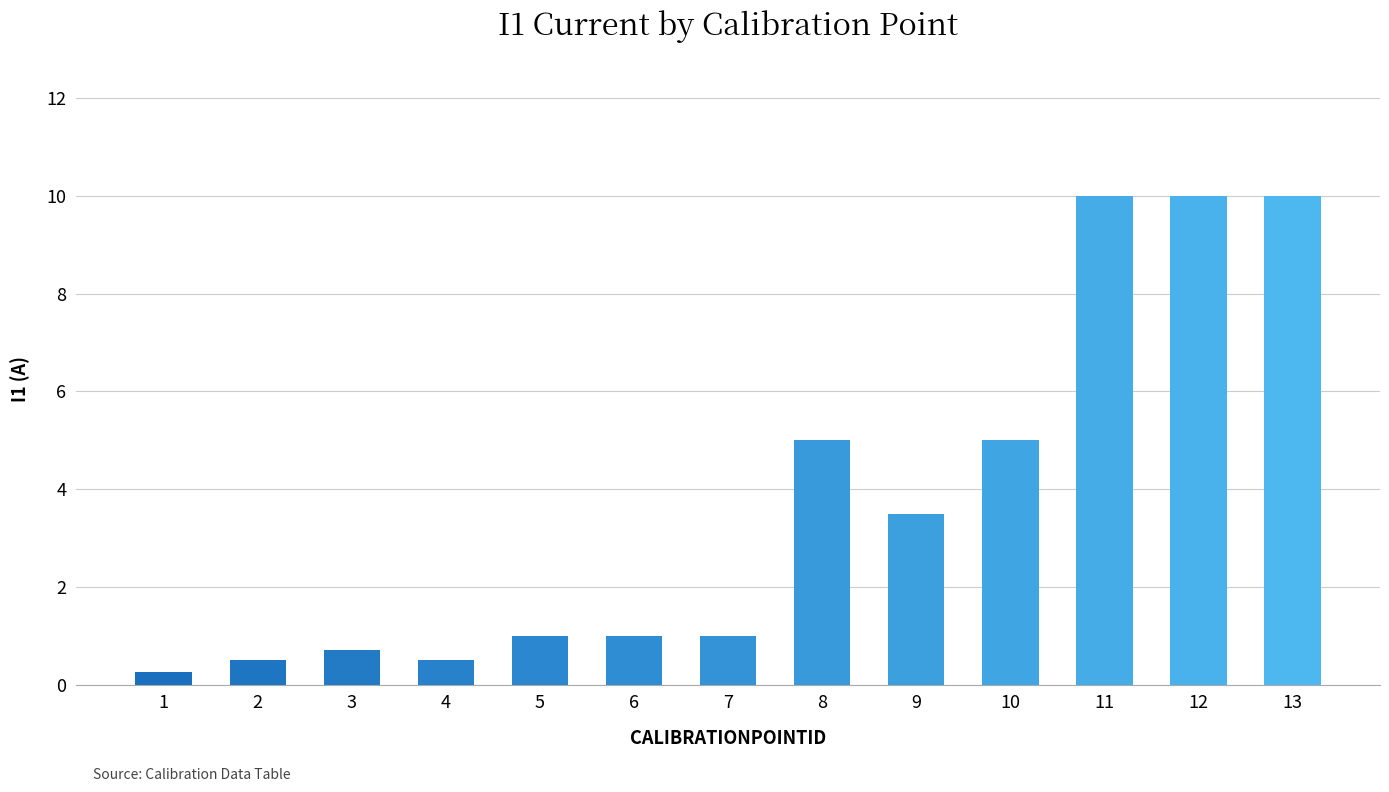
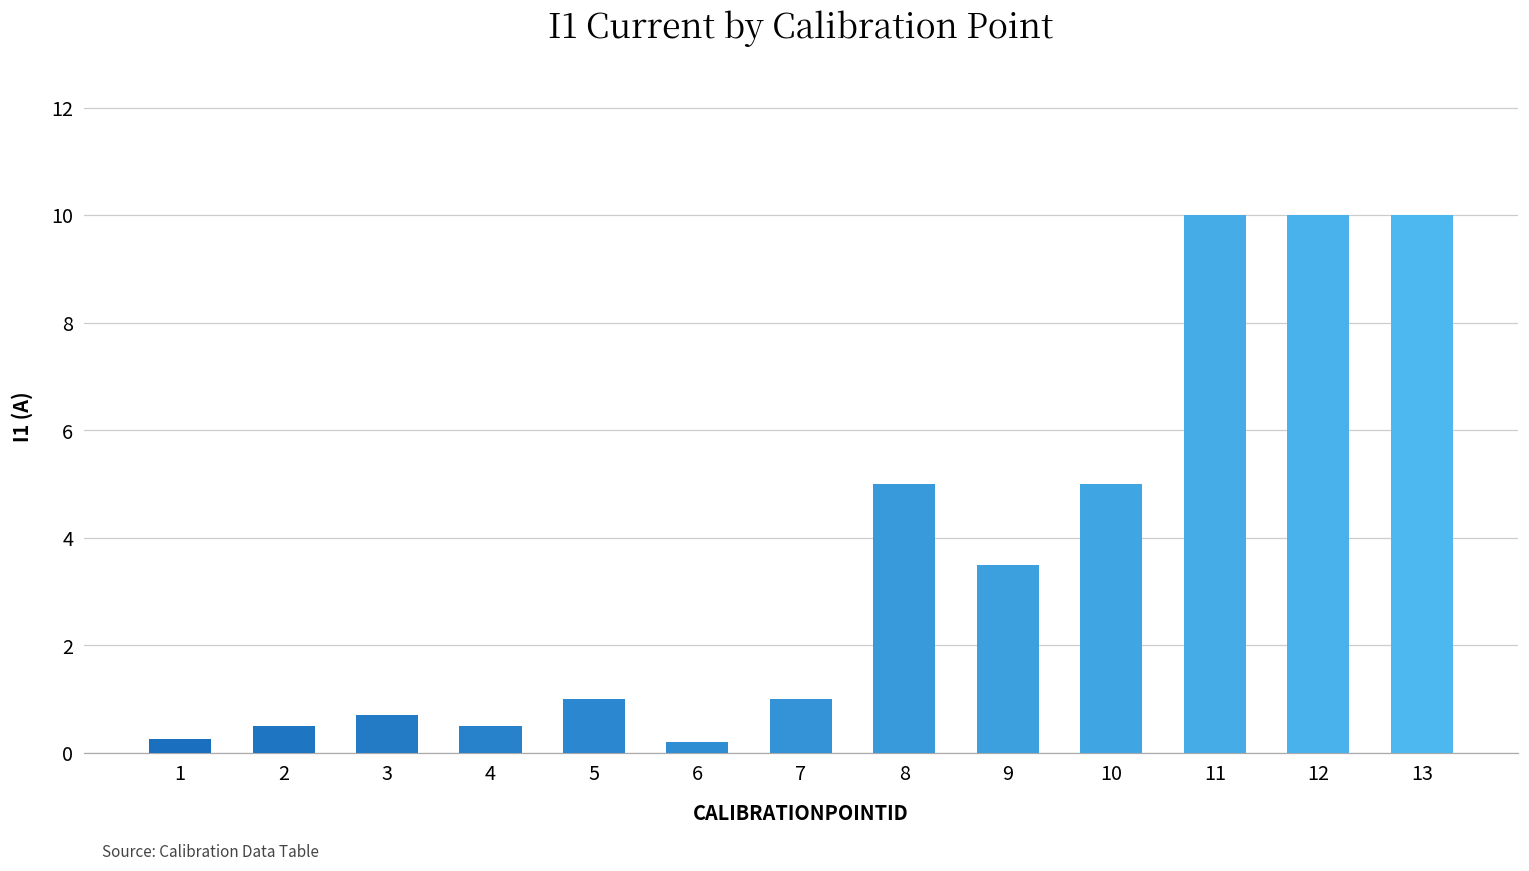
6: 1.0 -> 0.2
